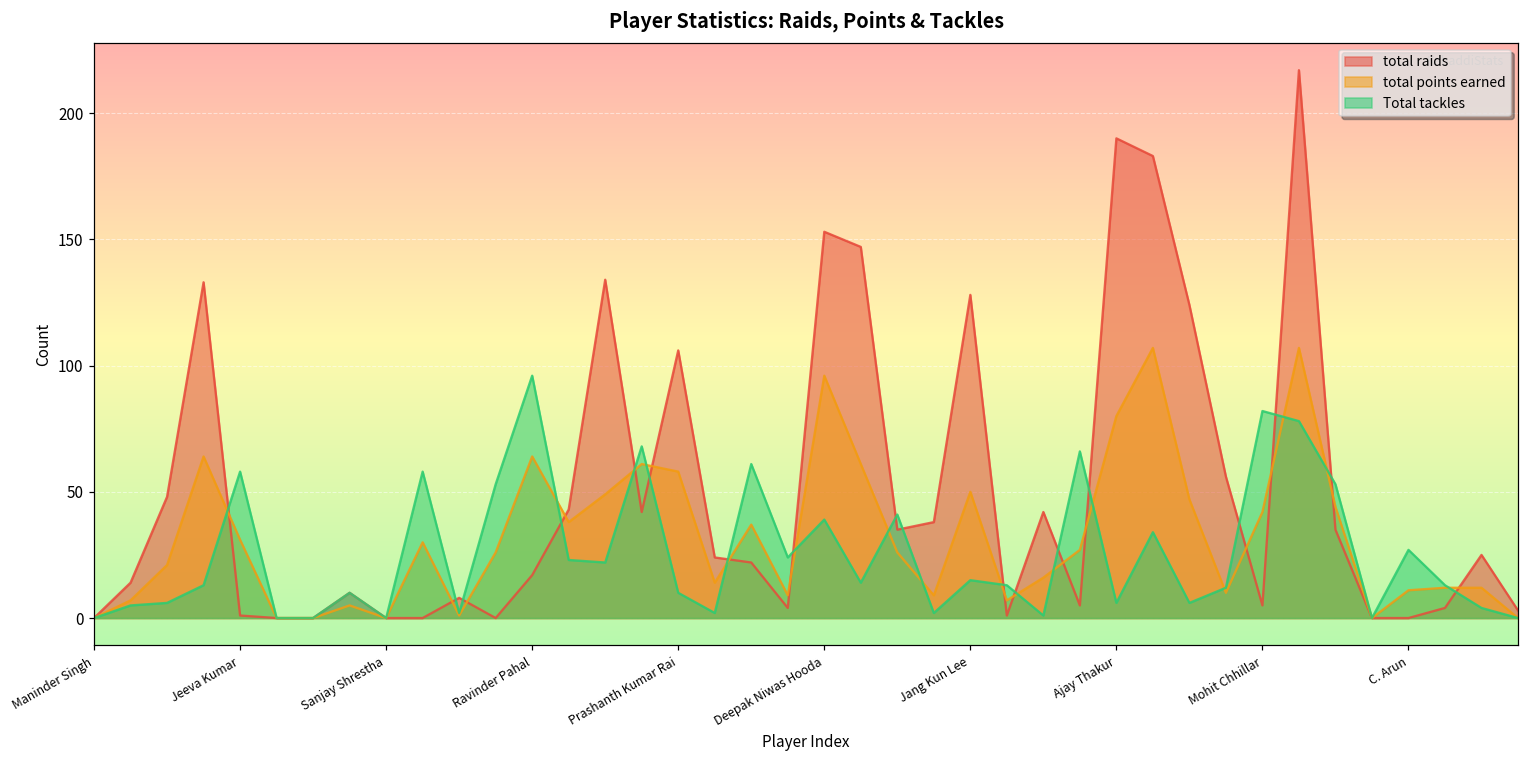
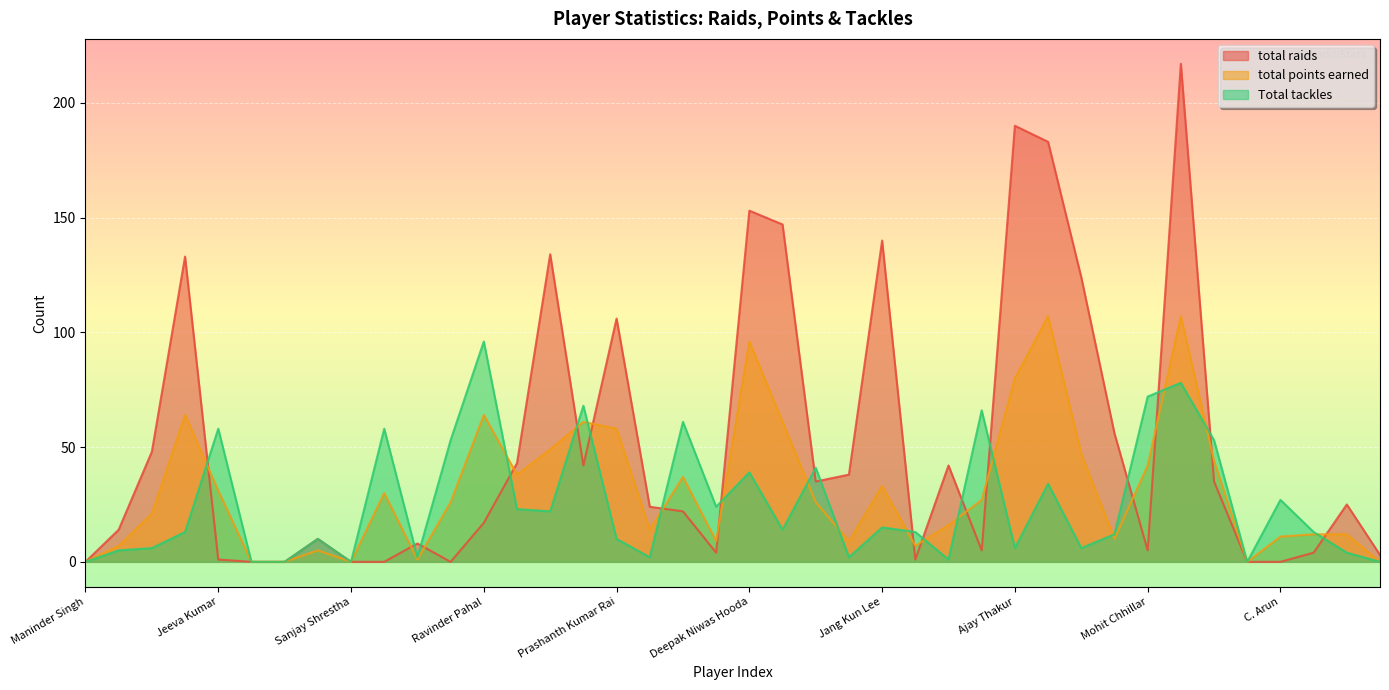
total raids, Jang Kun Lee: 128 -> 140
total points earned, Jang Kun Lee: 50 -> 33
Total tackles, Mohit Chhillar: 82 -> 72
